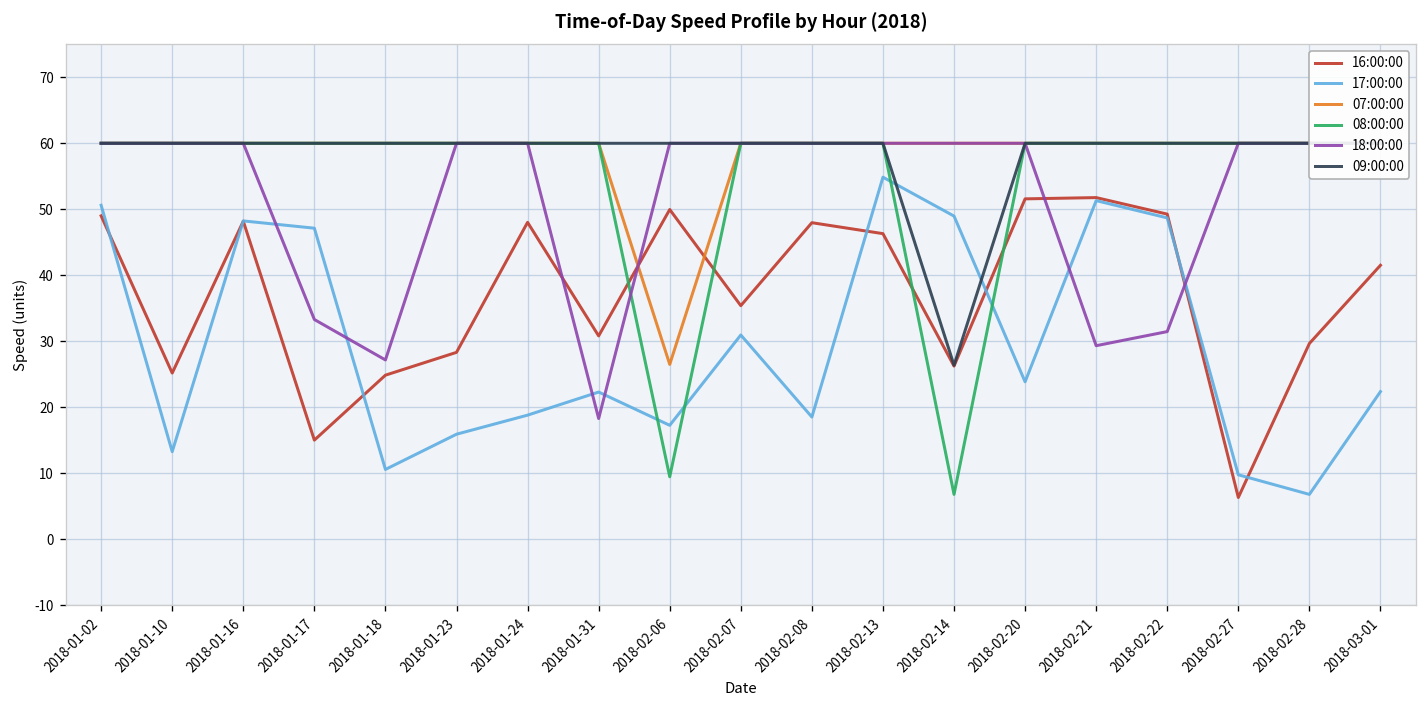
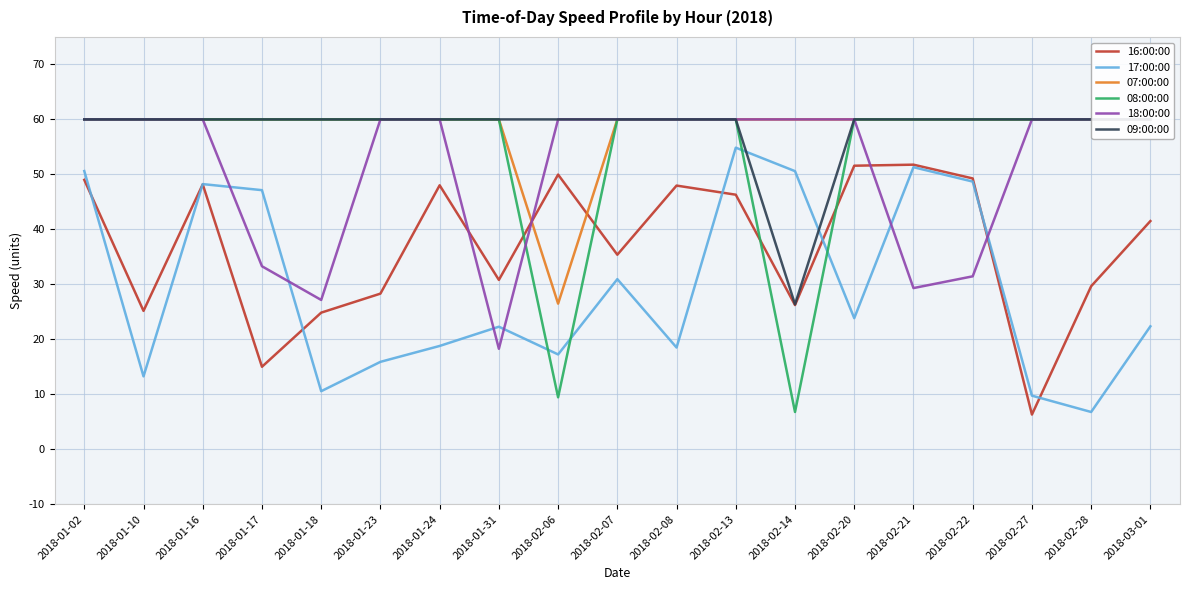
17:00:00, 2018-02-14: 49 -> 51
